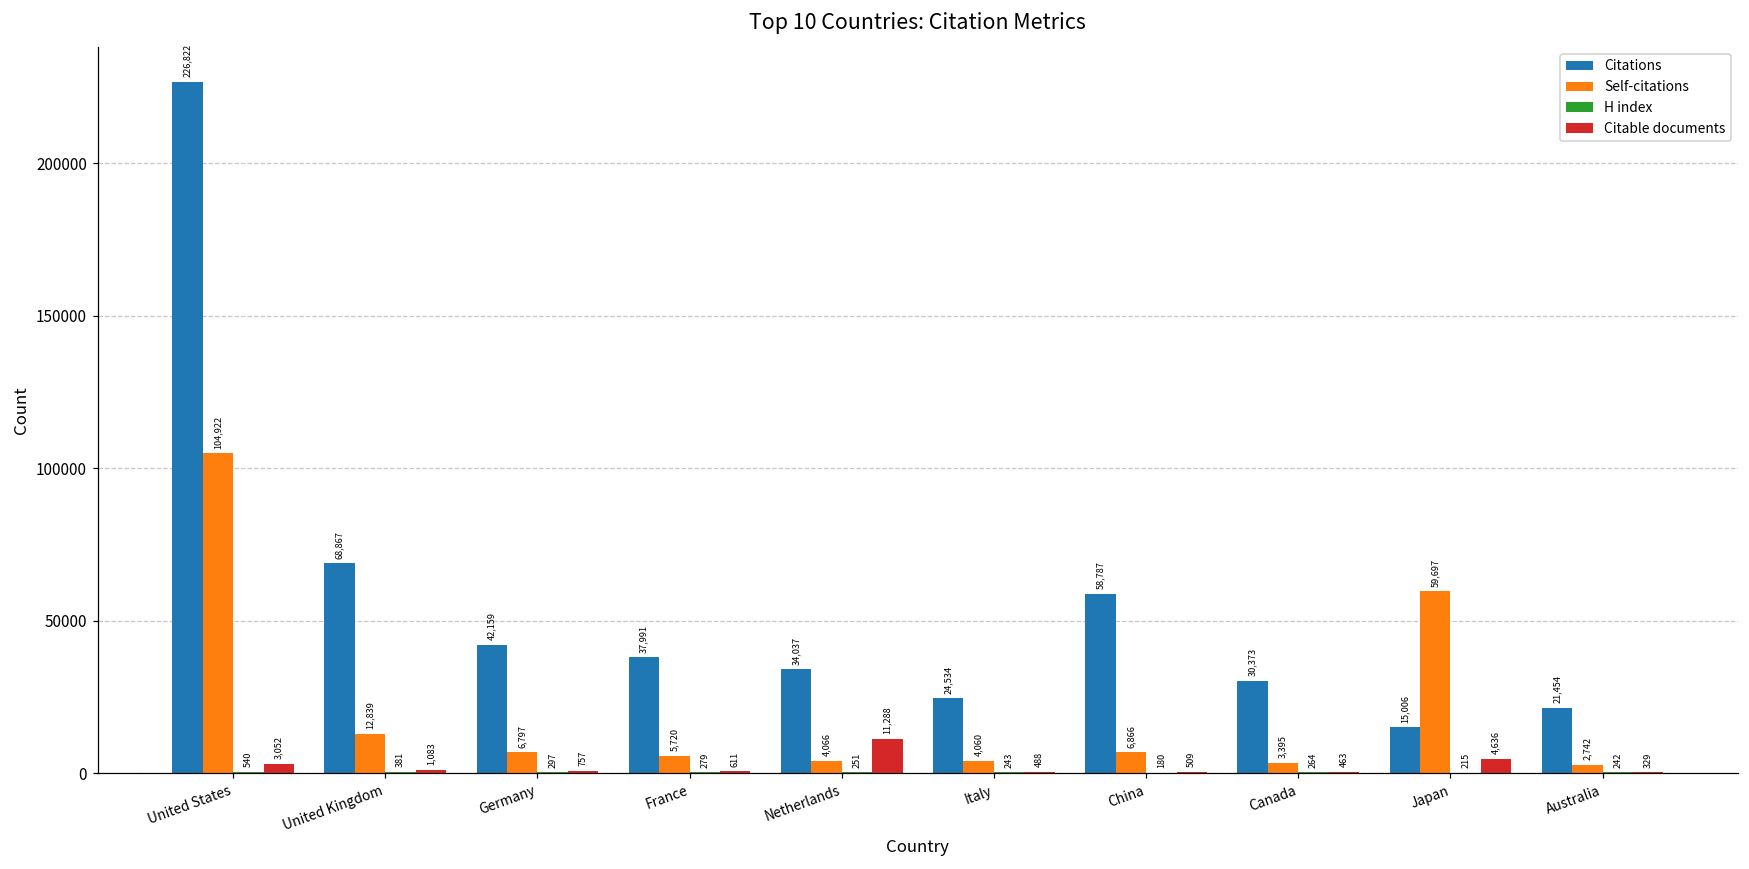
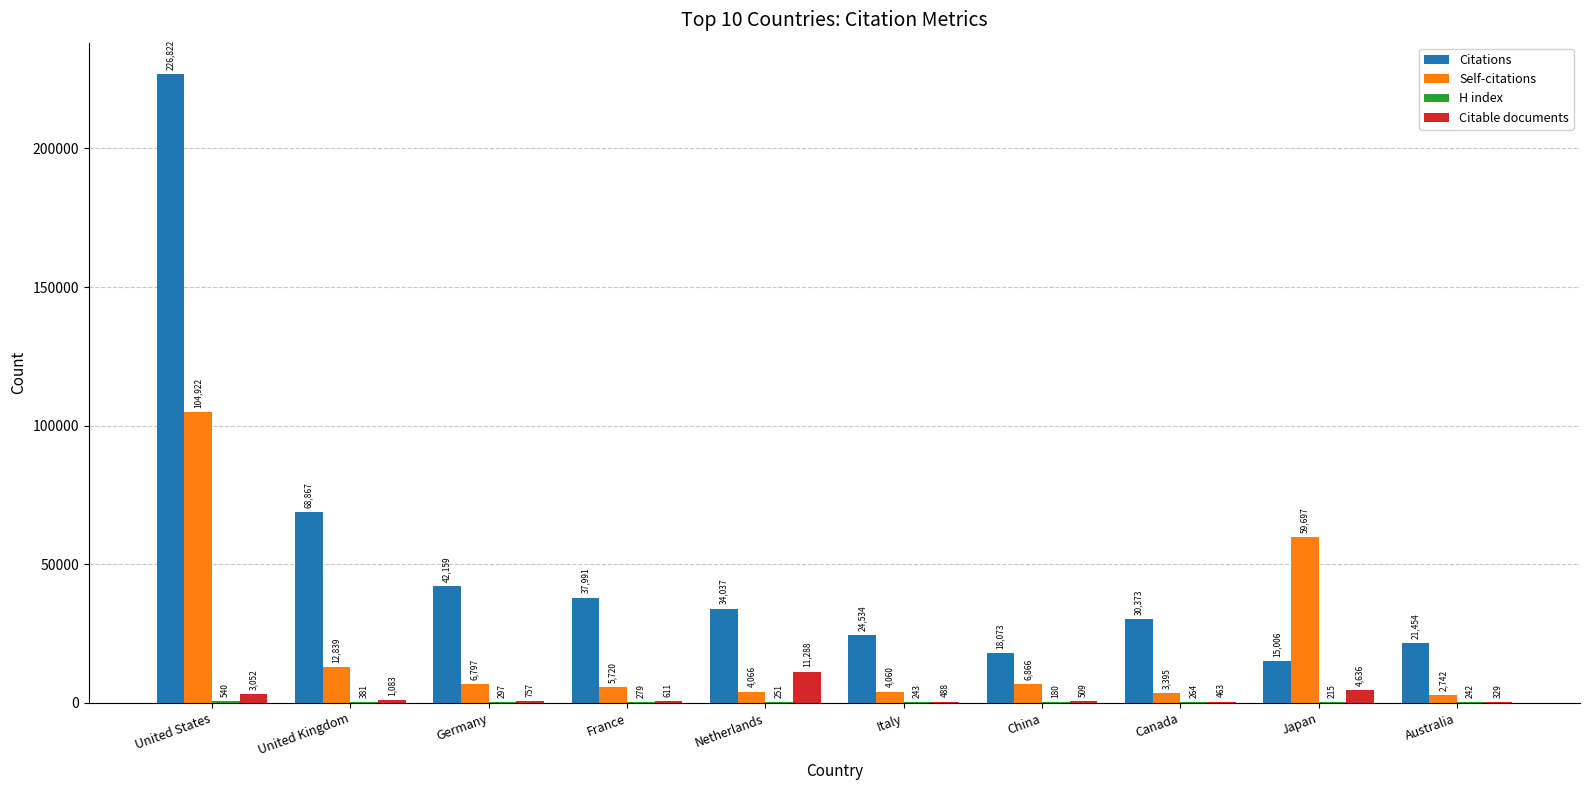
Citations, China: 58,787 -> 18,073
